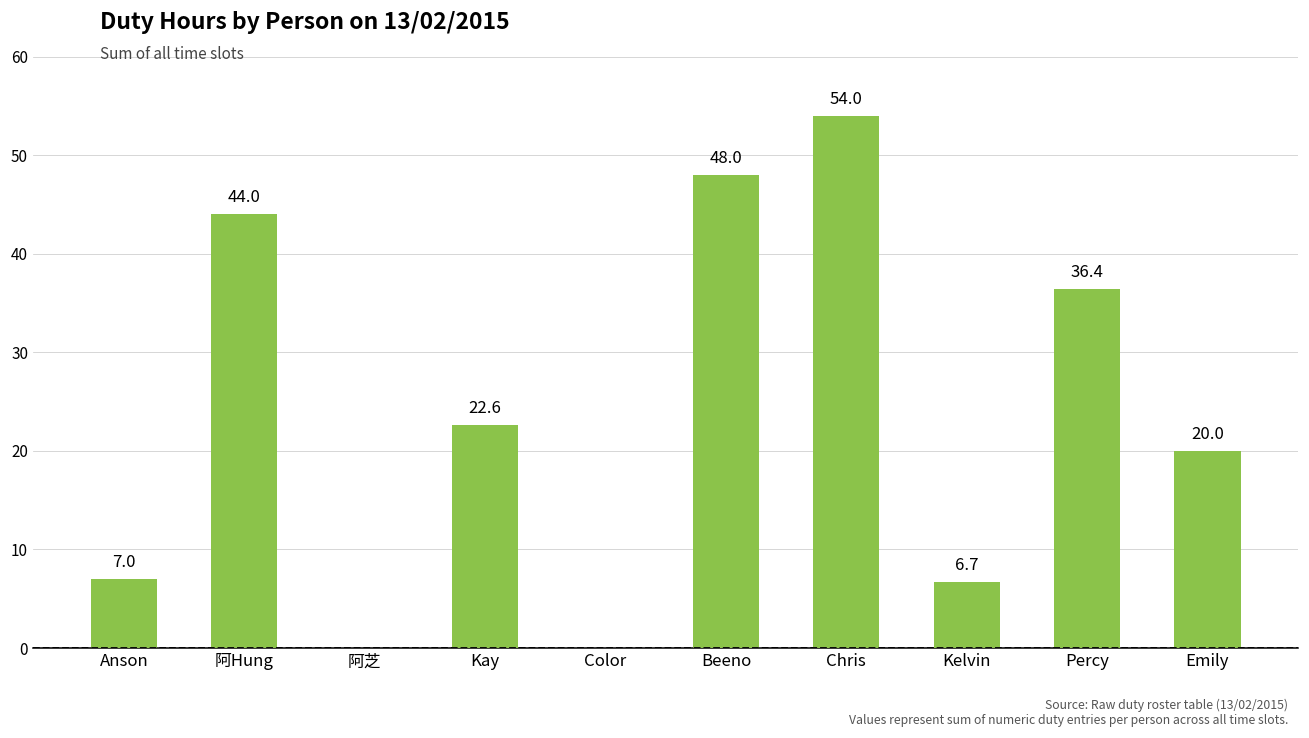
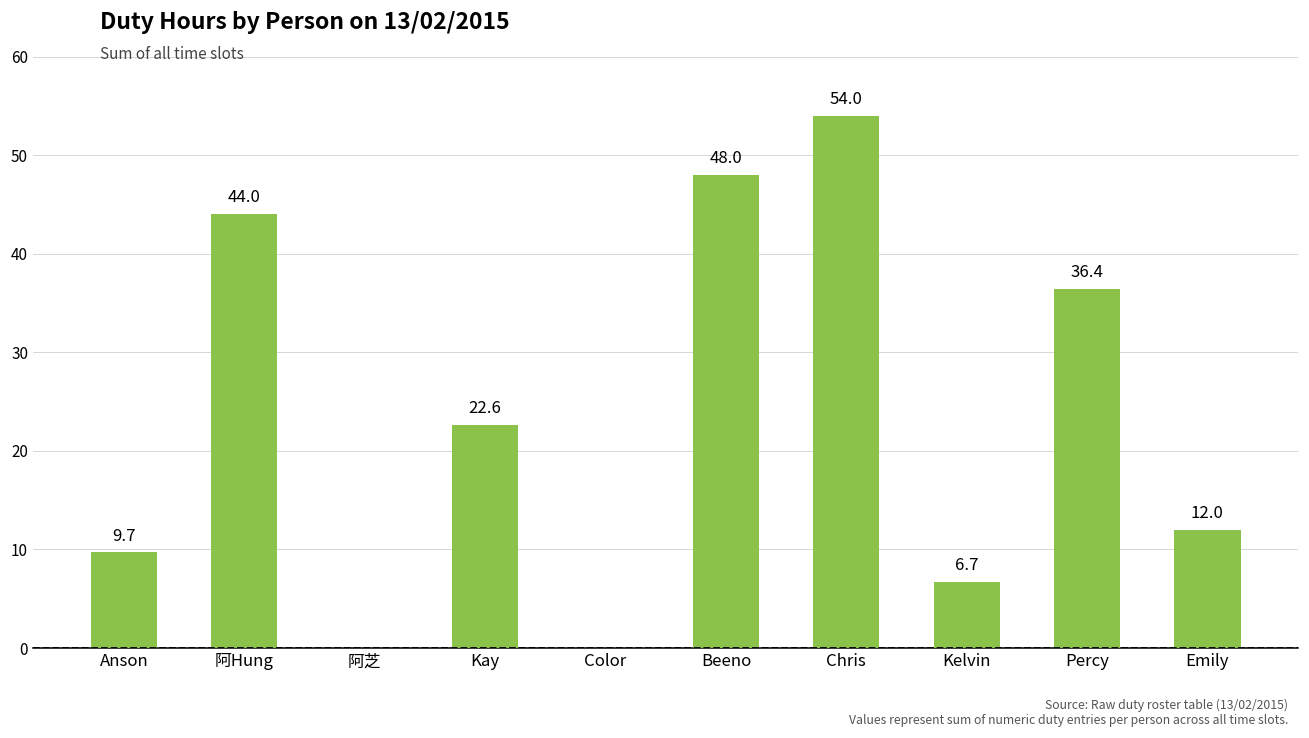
Anson: 7.0 -> 9.7
Emily: 20.0 -> 12.0
